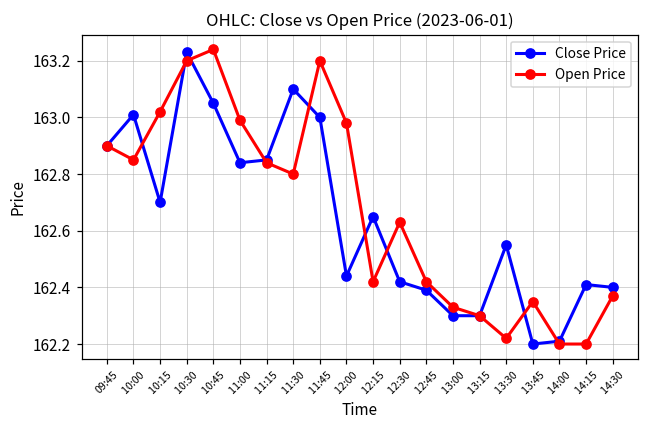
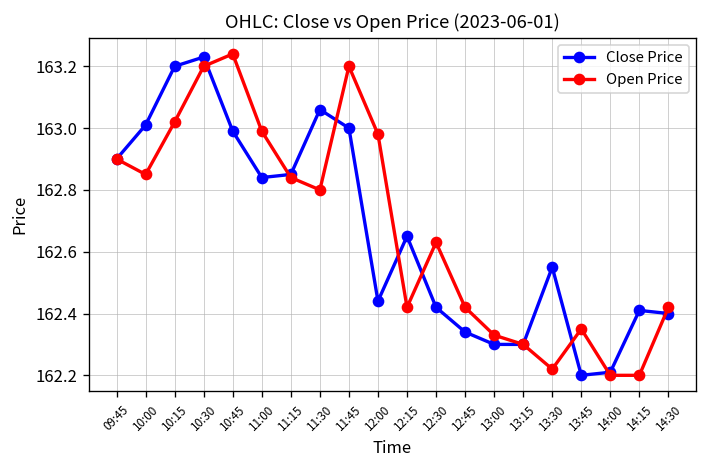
Close Price, 10:15: 162.7 -> 163.2
Close Price, 10:45: 163.05 -> 162.99
Close Price, 11:30: 163.10 -> 163.06
Close Price, 12:45: 162.39 -> 162.34
Open Price, 14:30: 162.37 -> 162.42
